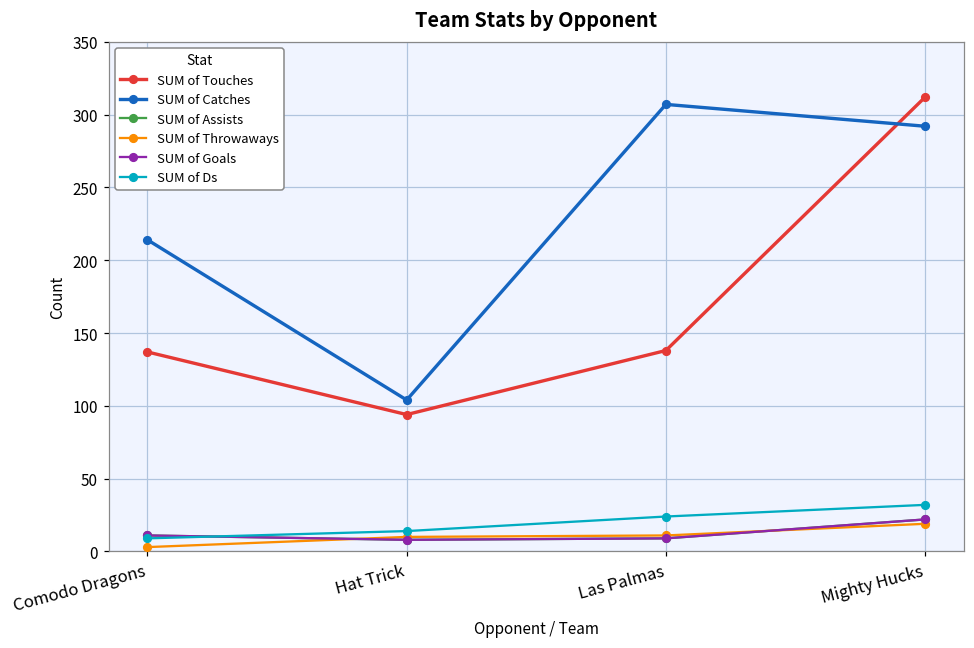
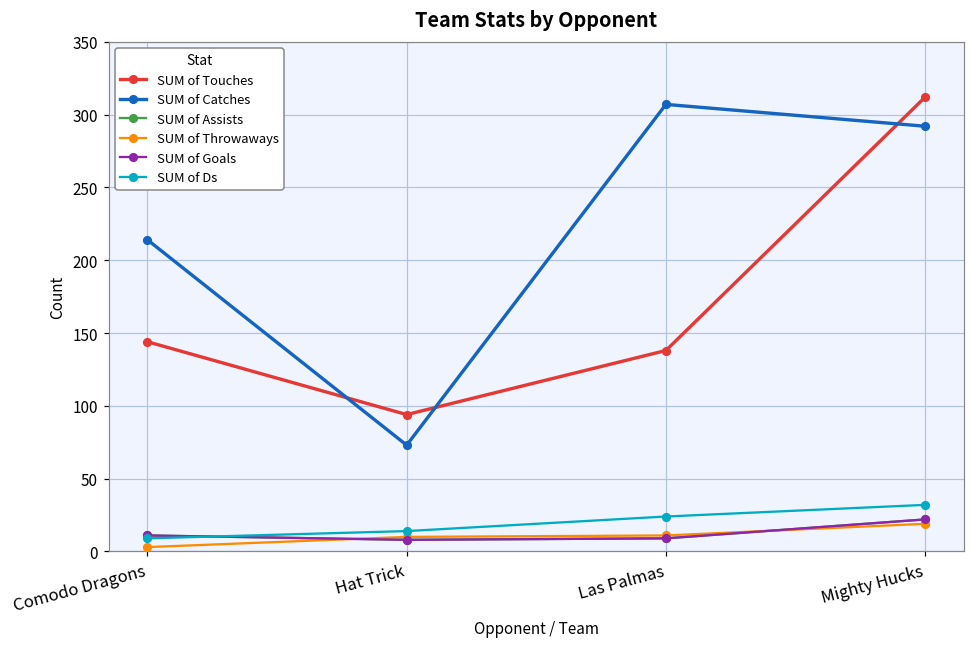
SUM of Touches, Comodo Dragons: 137 -> 144
SUM of Catches, Hat Trick: 104 -> 73
